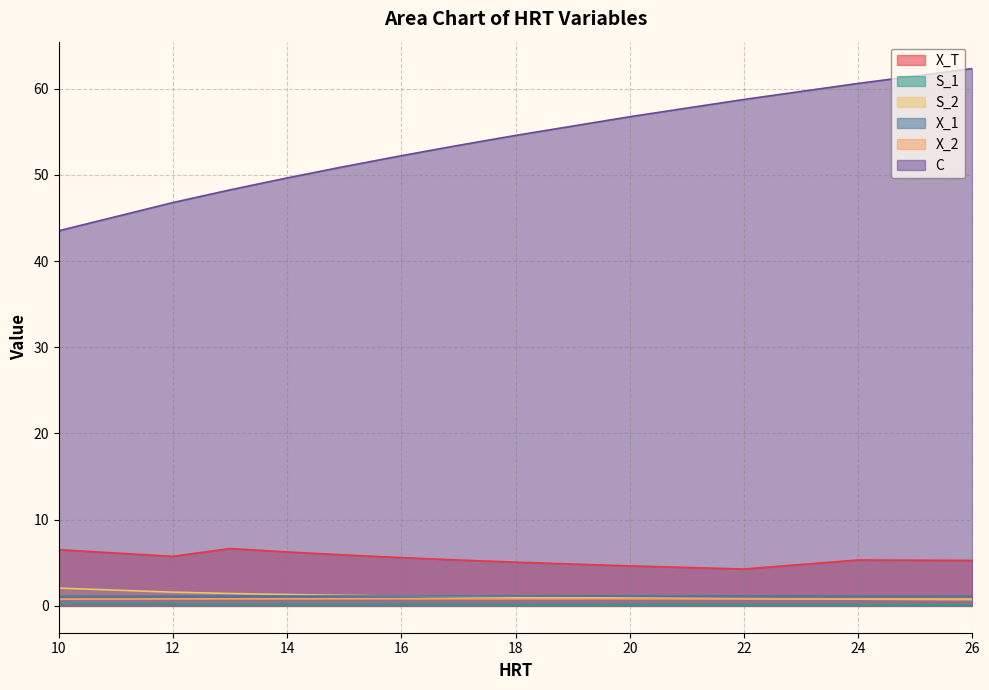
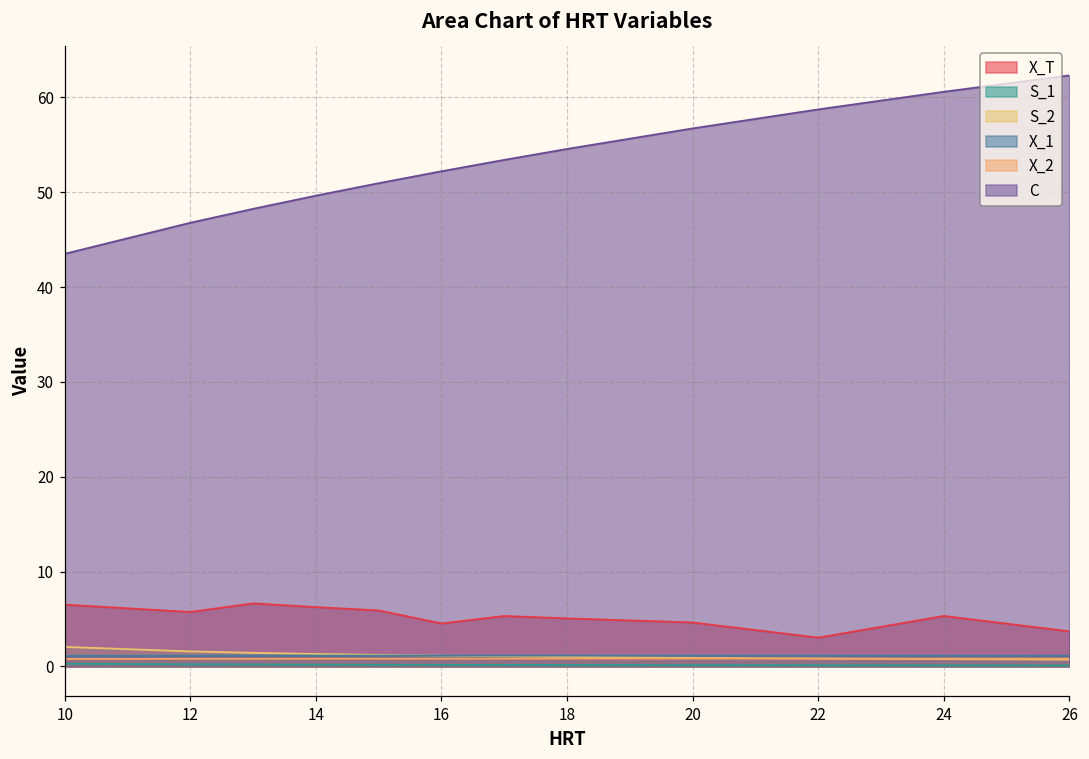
X_T, 16: 6 -> 5
X_T, 22: 4 -> 3
X_T, 26: 5 -> 4
